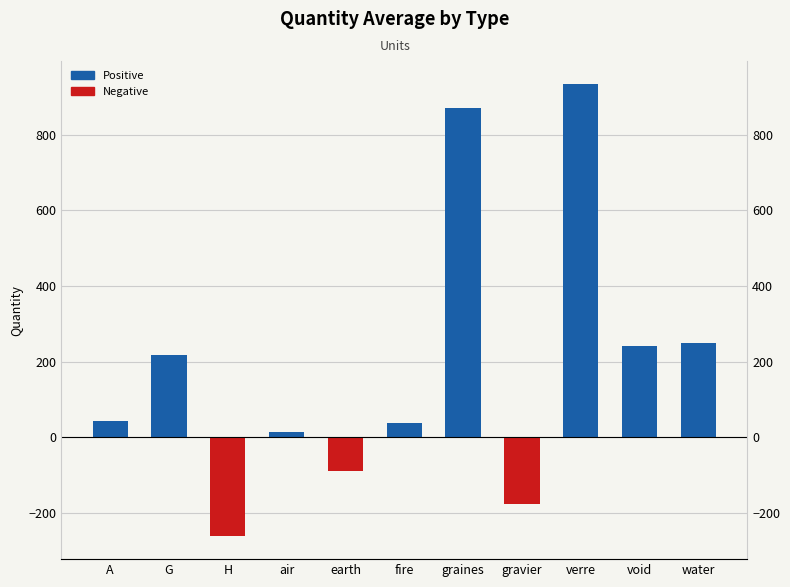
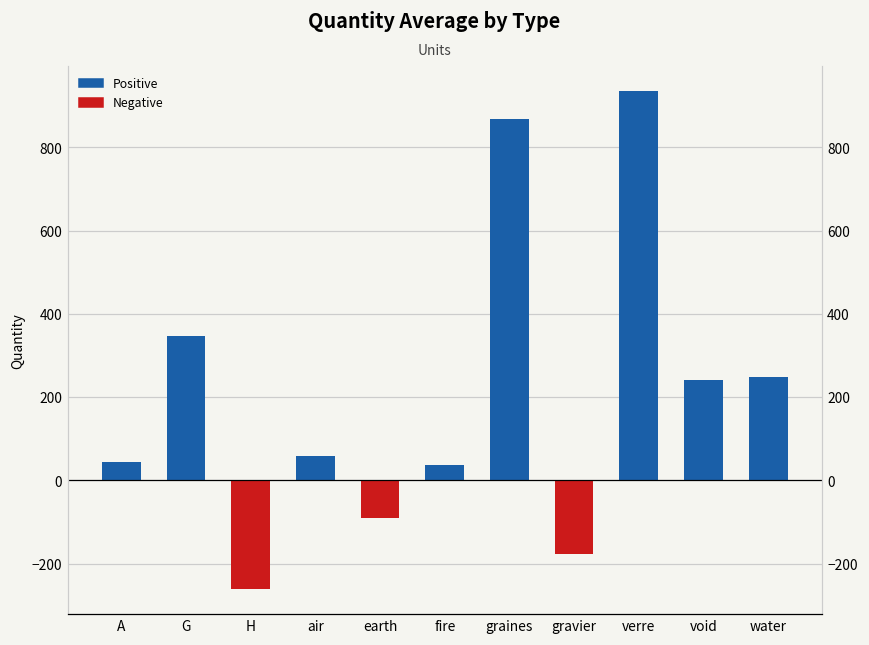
Positive, G: 220 -> 350
Positive, air: 20 -> 60
